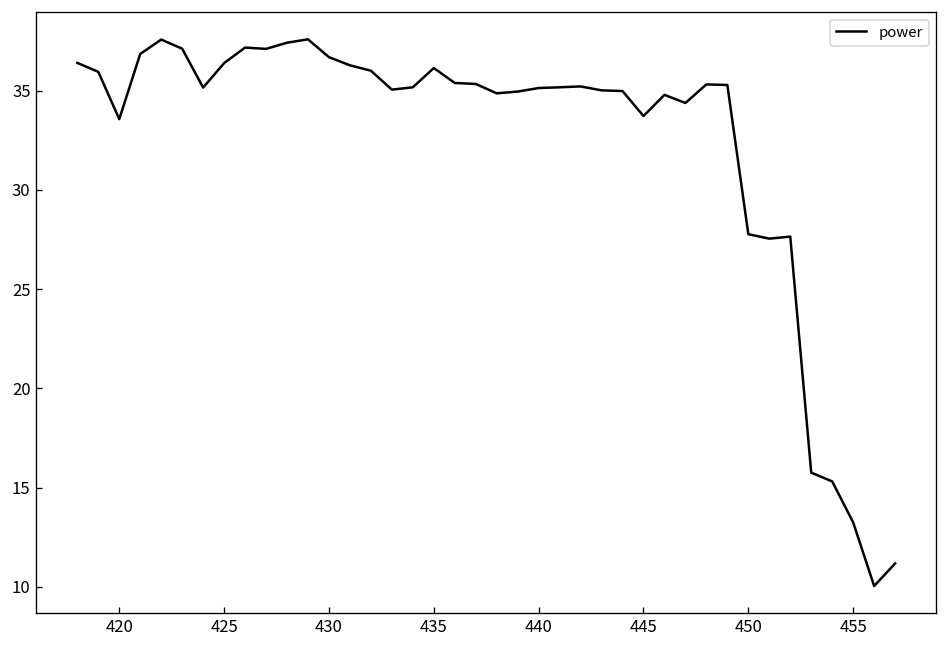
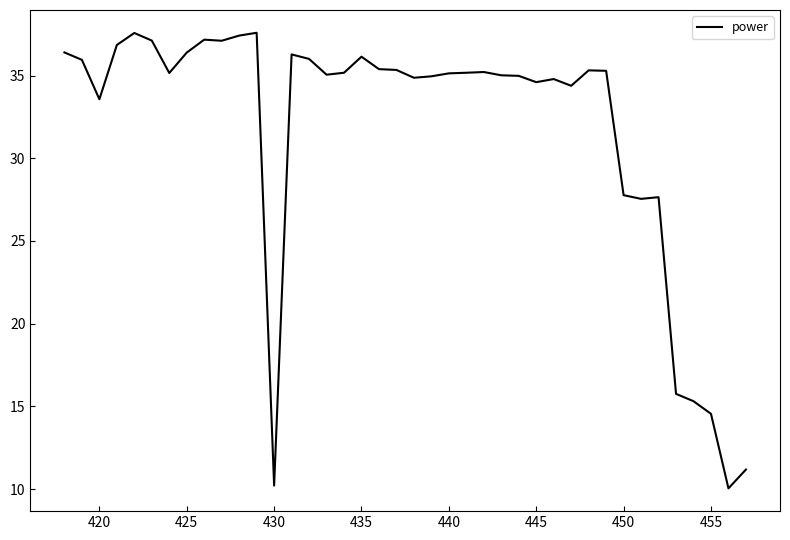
430: 36.7 -> 10.2
445: 33.7 -> 34.6
455: 13.3 -> 14.6
